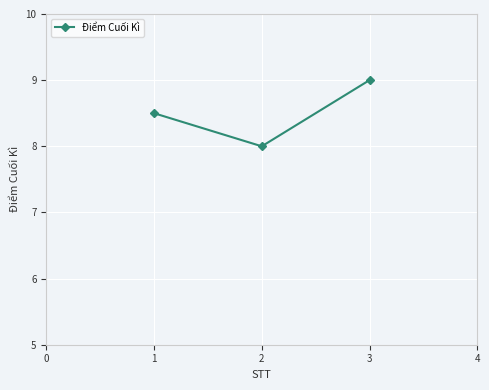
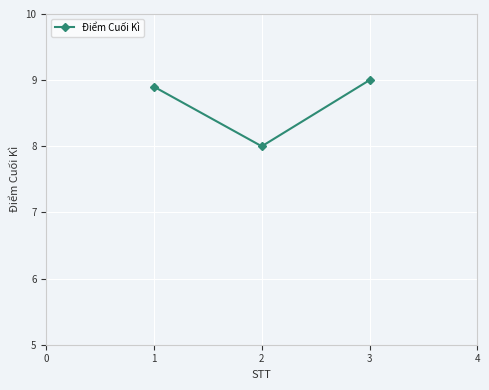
1: 8.5 -> 8.9
